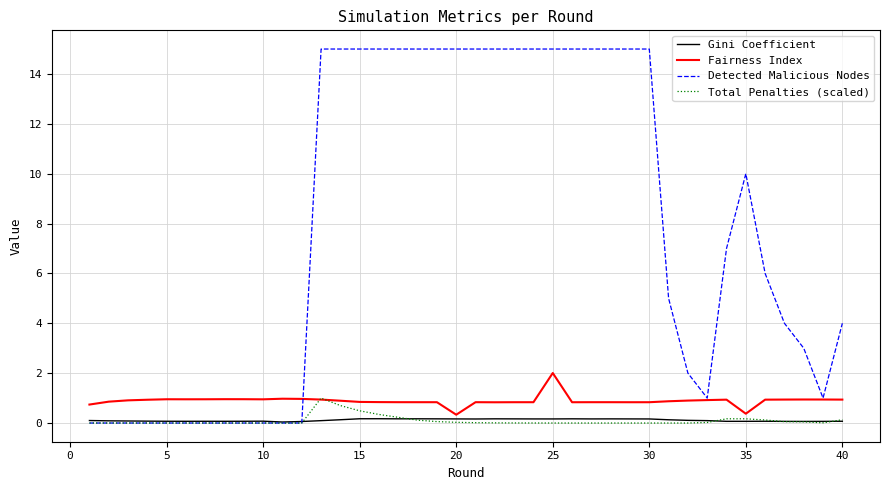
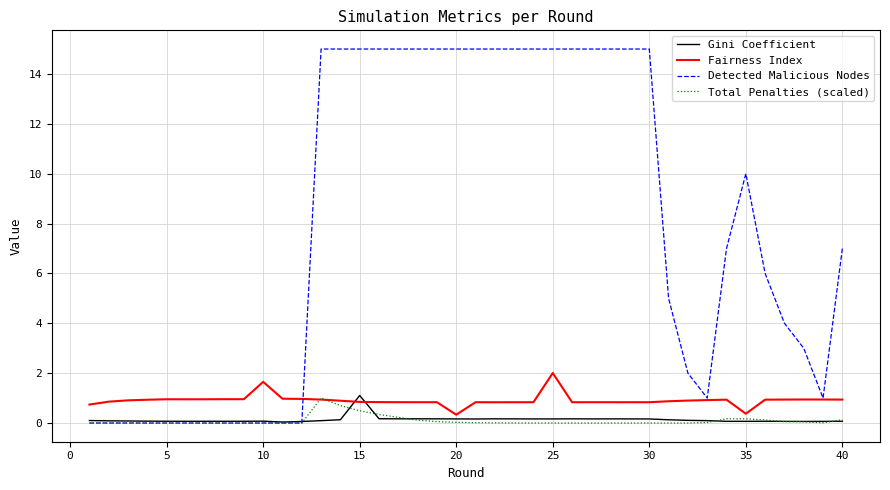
Fairness Index, 10: 1.0 -> 1.7
Gini Coefficient, 15: 0.2 -> 1.1
Detected Malicious Nodes, 40: 4 -> 7
